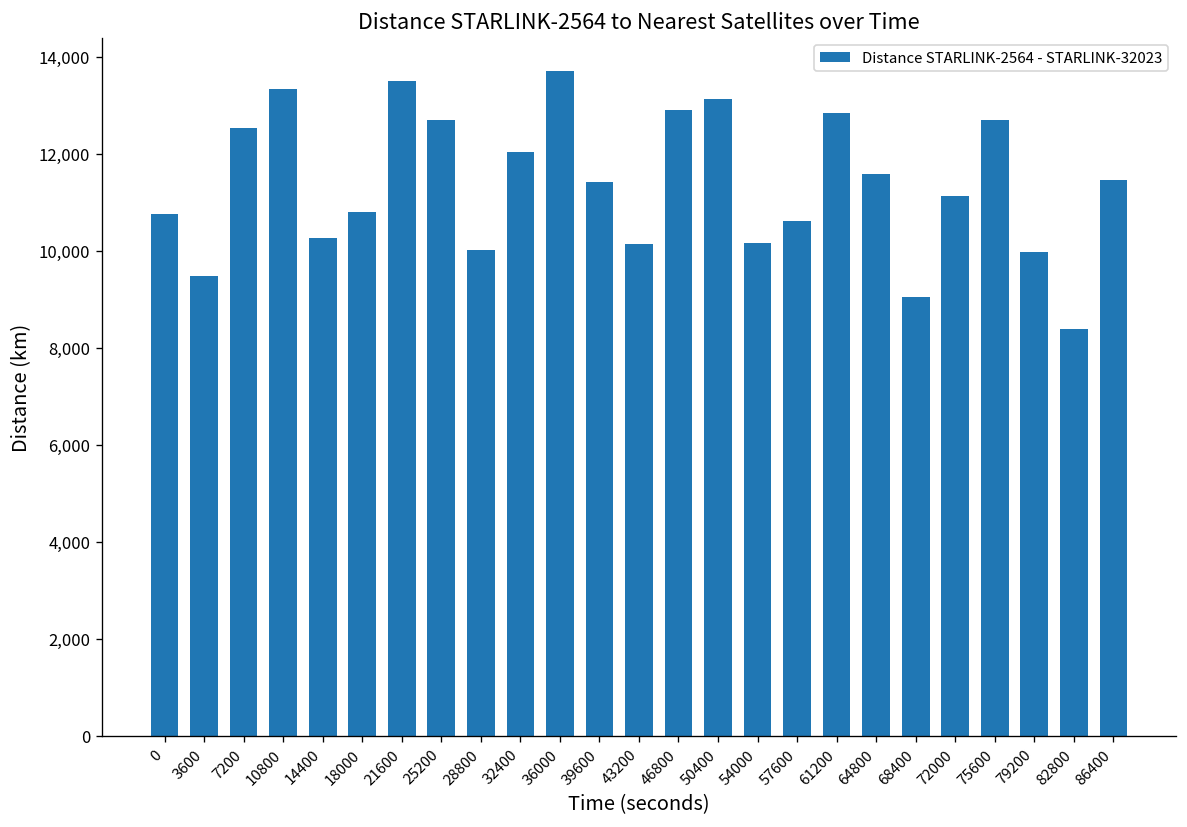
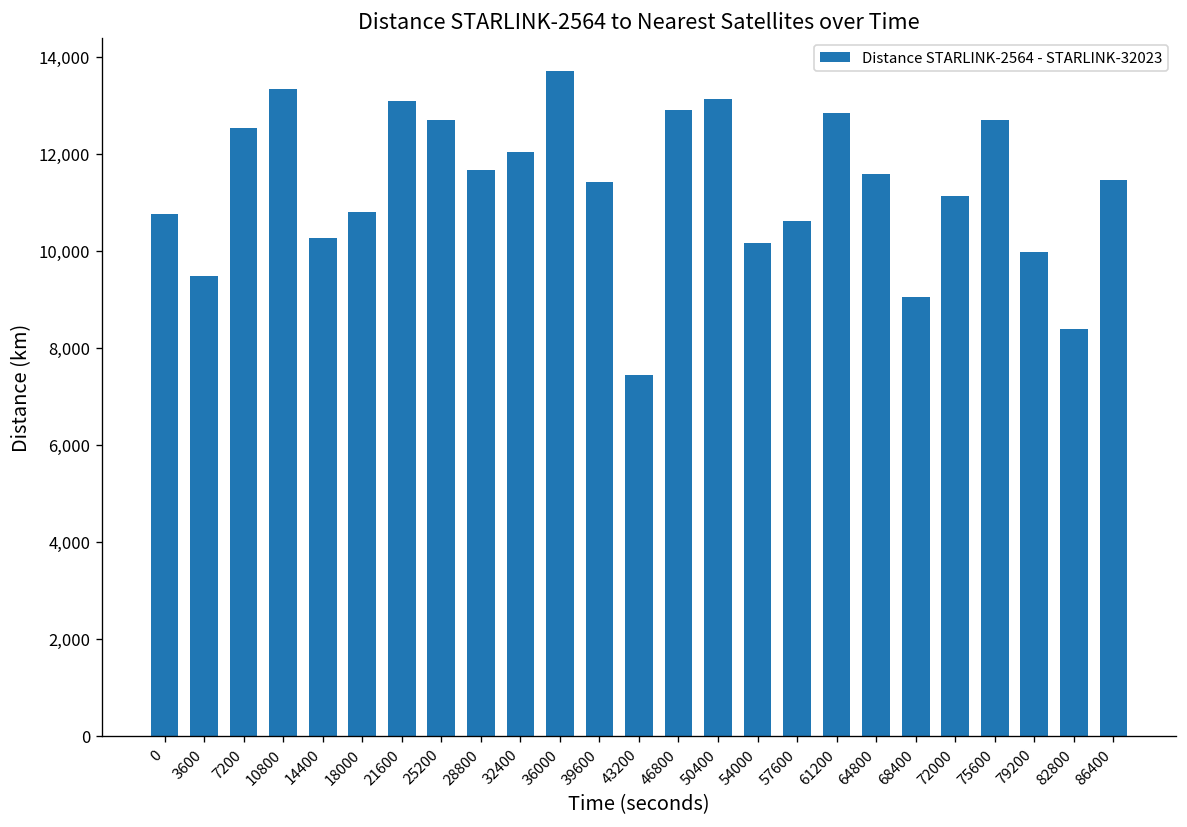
21600: 13,500 -> 13,100
28800: 10,000 -> 11,700
43200: 10,100 -> 7,400
